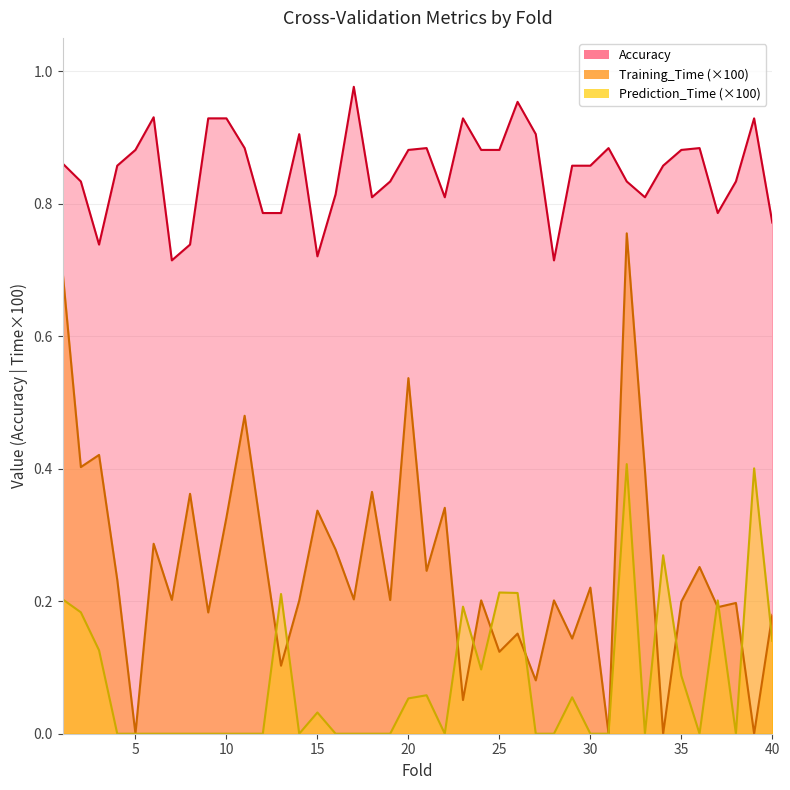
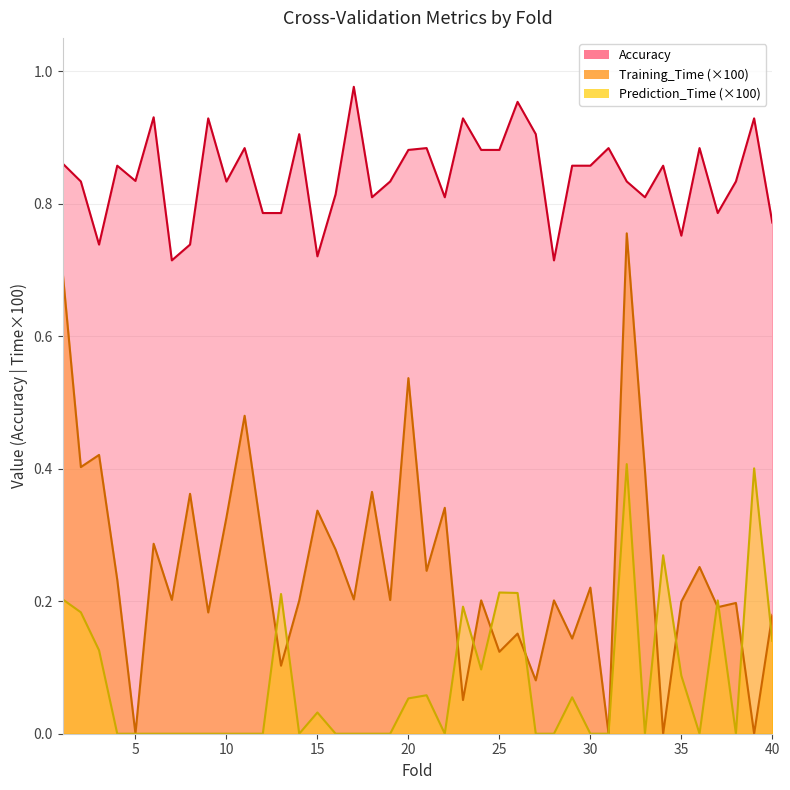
Accuracy, 5: 0.88 -> 0.83
Accuracy, 10: 0.93 -> 0.83
Accuracy, 35: 0.88 -> 0.75
